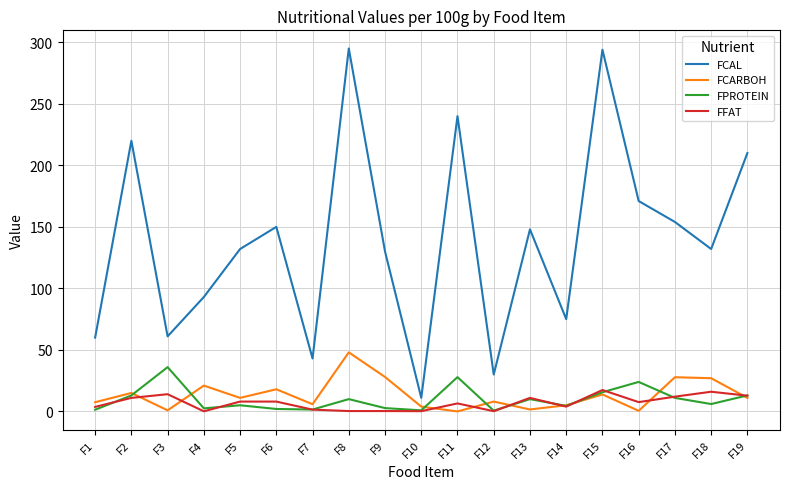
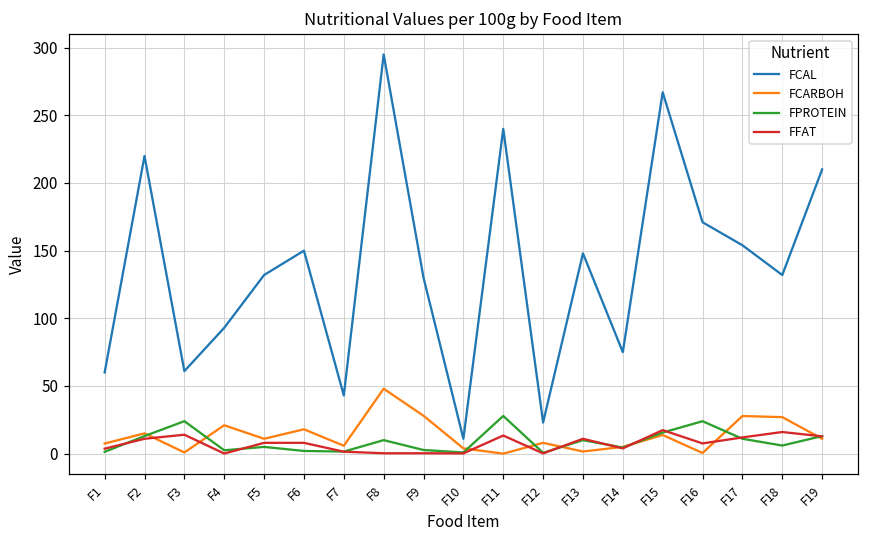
FPROTEIN, F3: 36 -> 24
FFAT, F11: 7 -> 13
FCAL, F12: 30 -> 23
FCAL, F15: 294 -> 267
